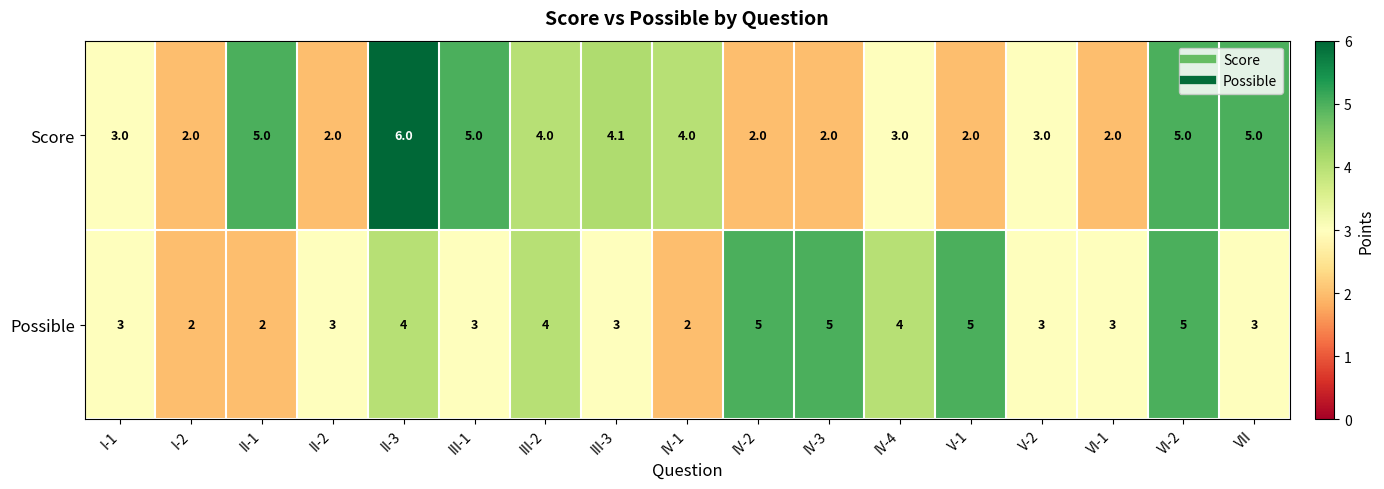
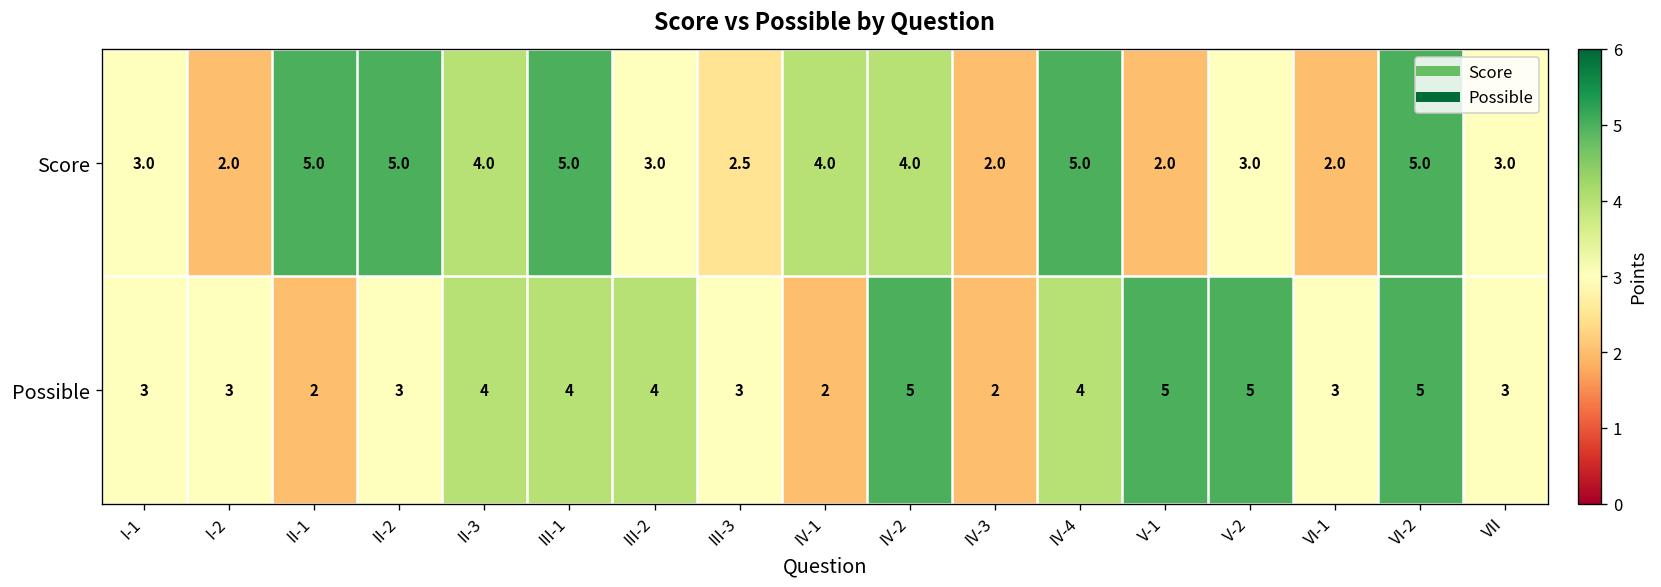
Score, II-2: 2.0 -> 5.0
Score, II-3: 6.0 -> 4.0
Score, III-2: 4.0 -> 3.0
Score, III-3: 4.1 -> 2.5
Score, IV-2: 2.0 -> 4.0
Score, IV-4: 3.0 -> 5.0
Score, VII: 5.0 -> 3.0
Possible, I-2: 2 -> 3
Possible, III-1: 3 -> 4
Possible, IV-3: 5 -> 2
Possible, V-2: 3 -> 5
